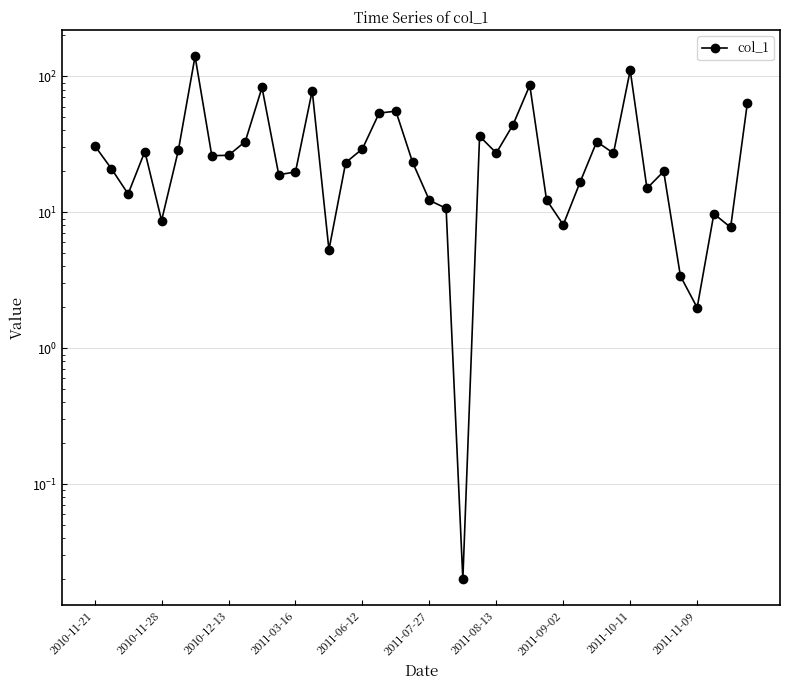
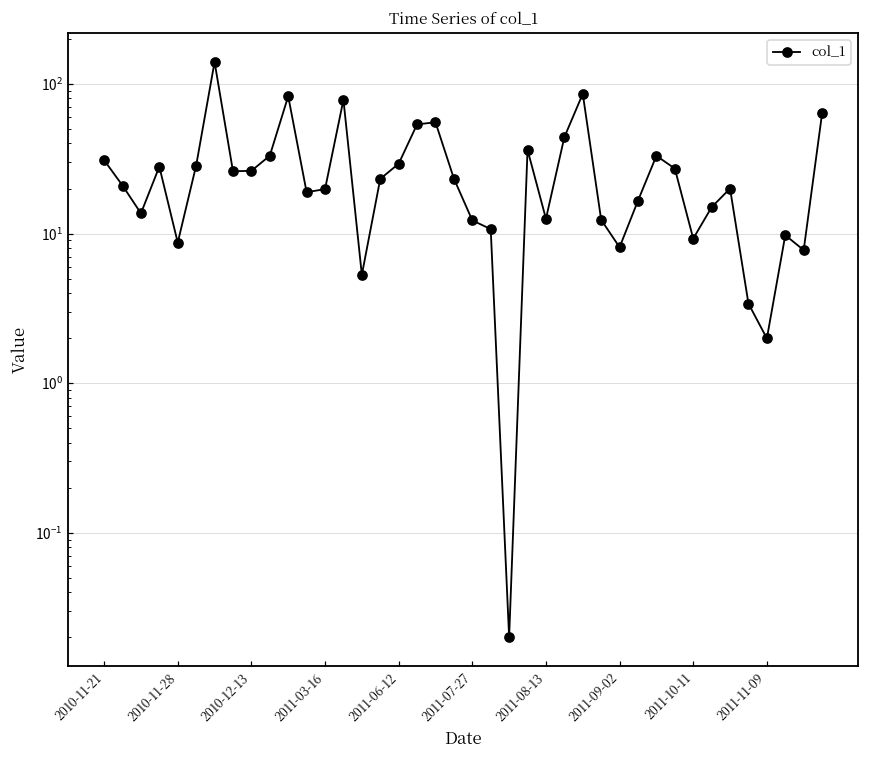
2011-08-13: 27 -> 13
2011-10-11: 110 -> 9
